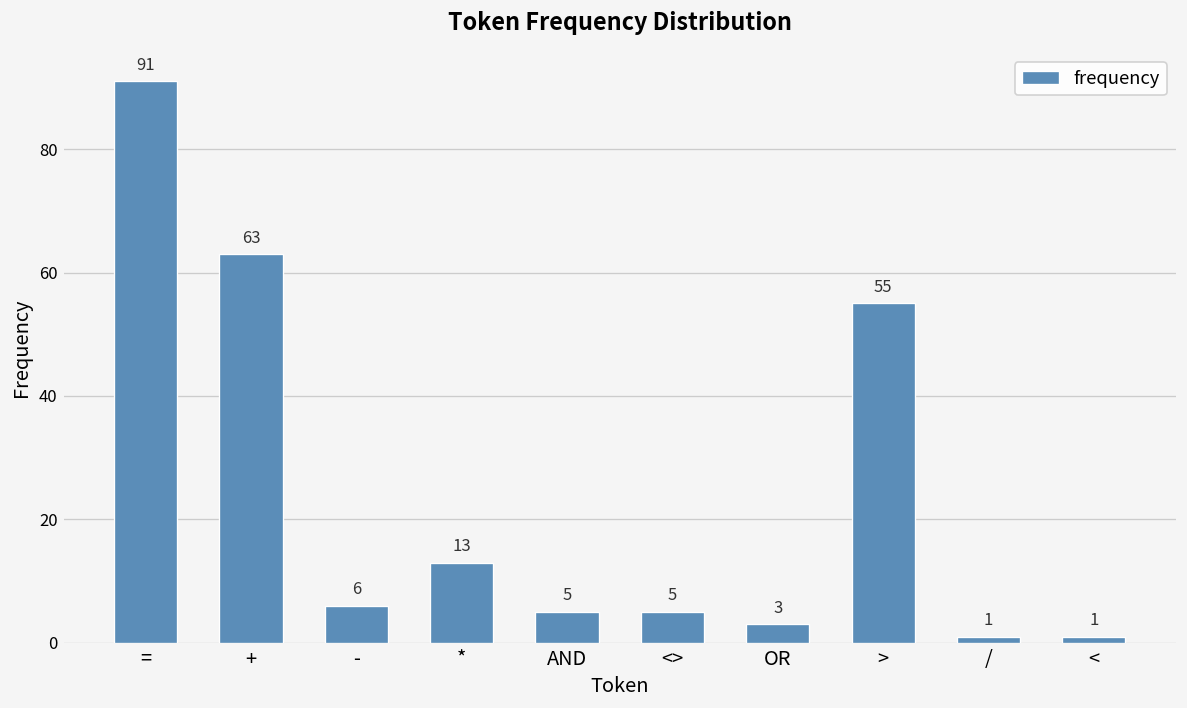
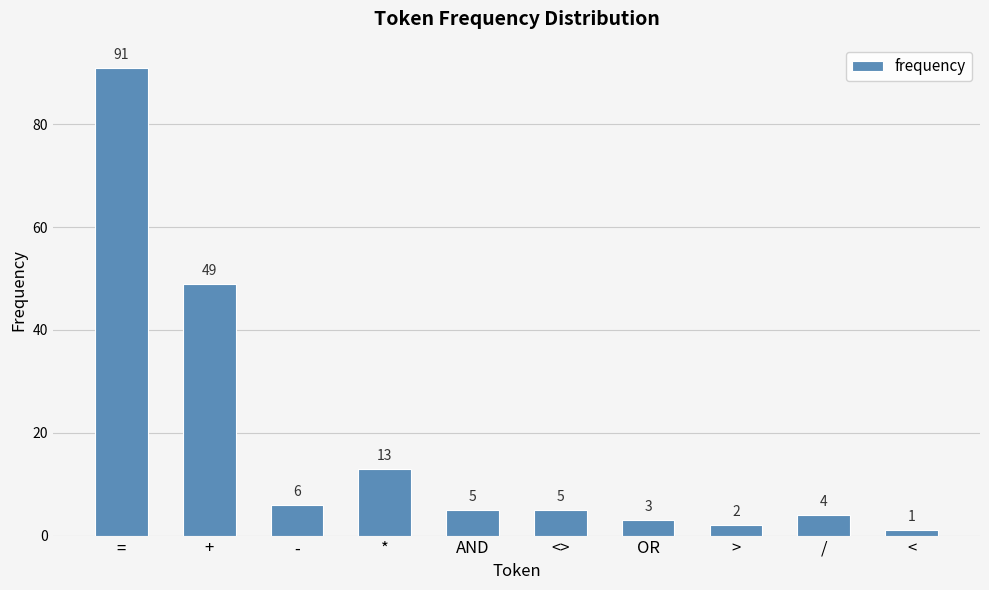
+: 63 -> 49
>: 55 -> 2
/: 1 -> 4
